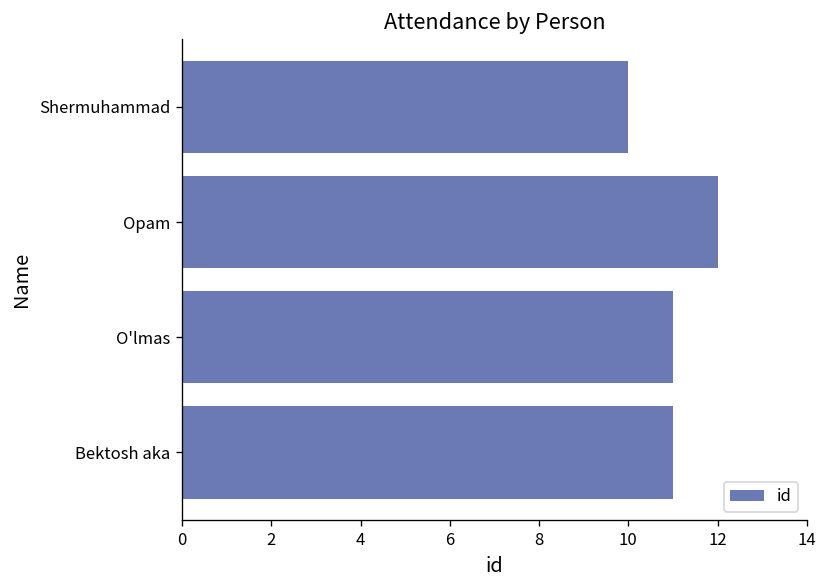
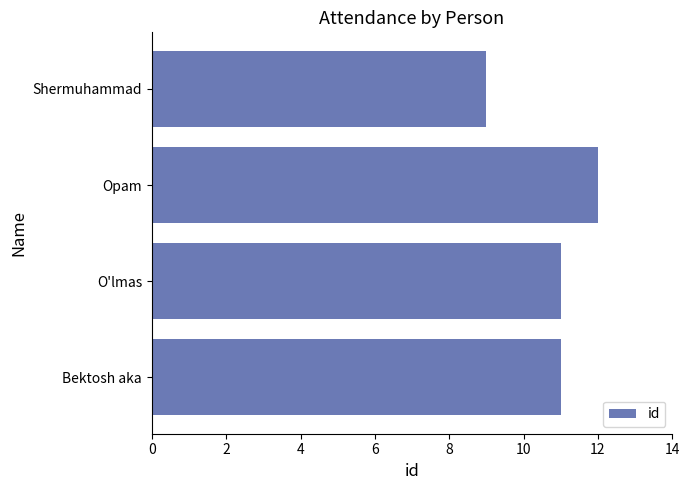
Shermuhammad: 10 -> 9
